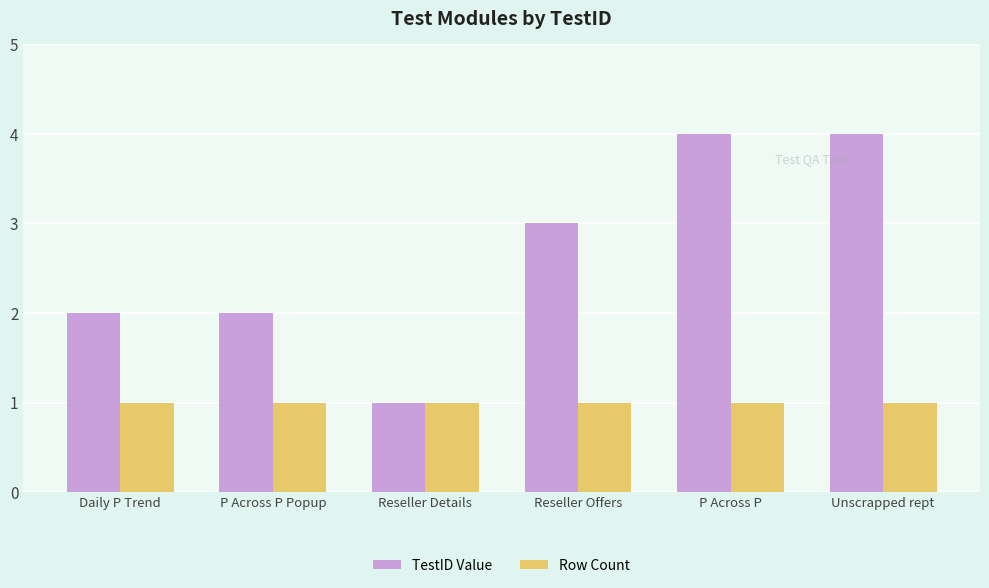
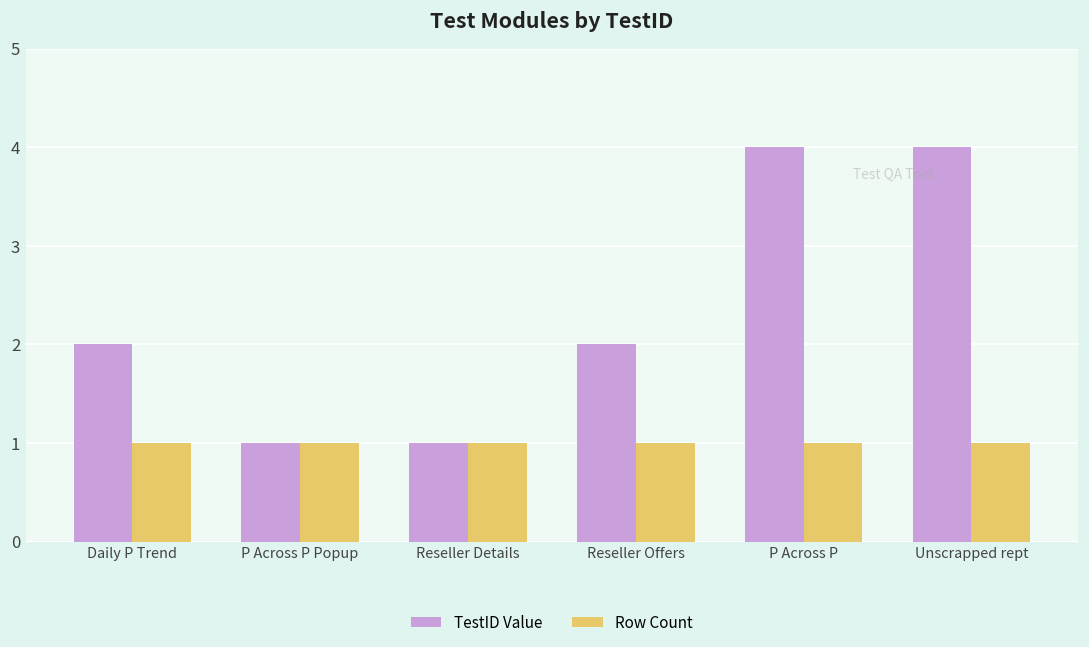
TestID Value, P Across P Popup: 2 -> 1
TestID Value, Reseller Offers: 3 -> 2
